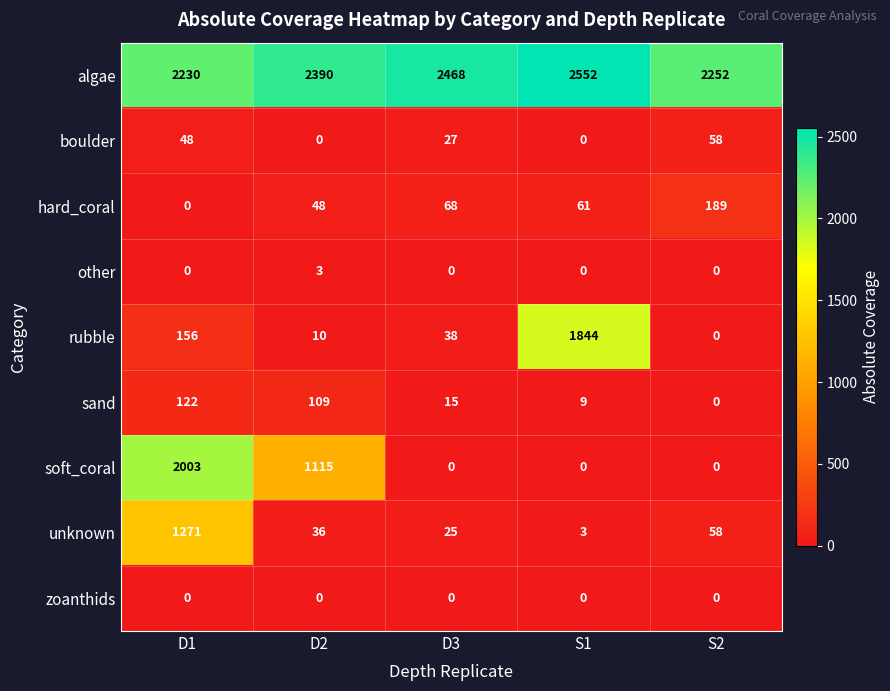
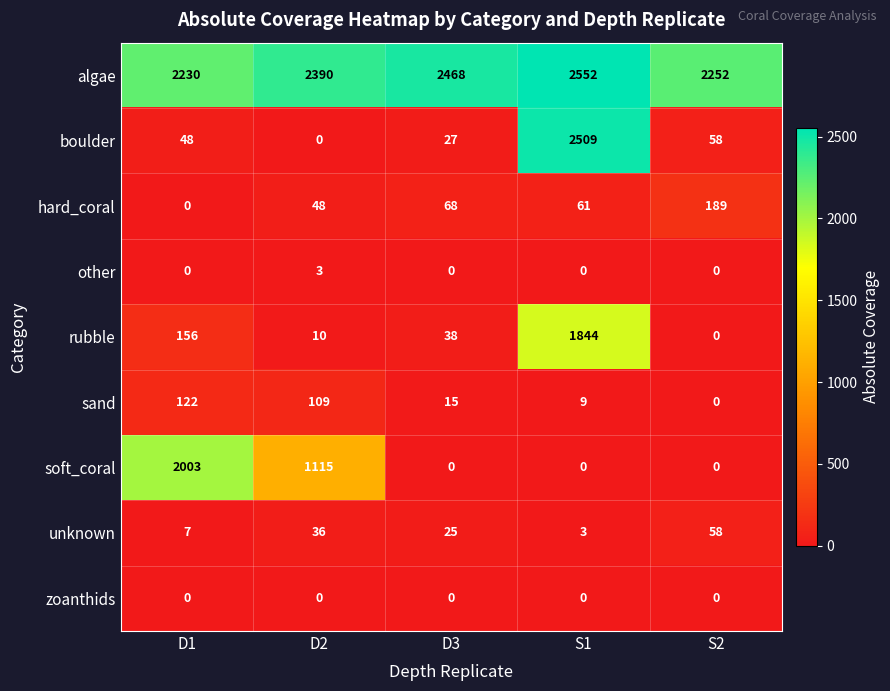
boulder, S1: 0 -> 2509
unknown, D1: 1271 -> 7
